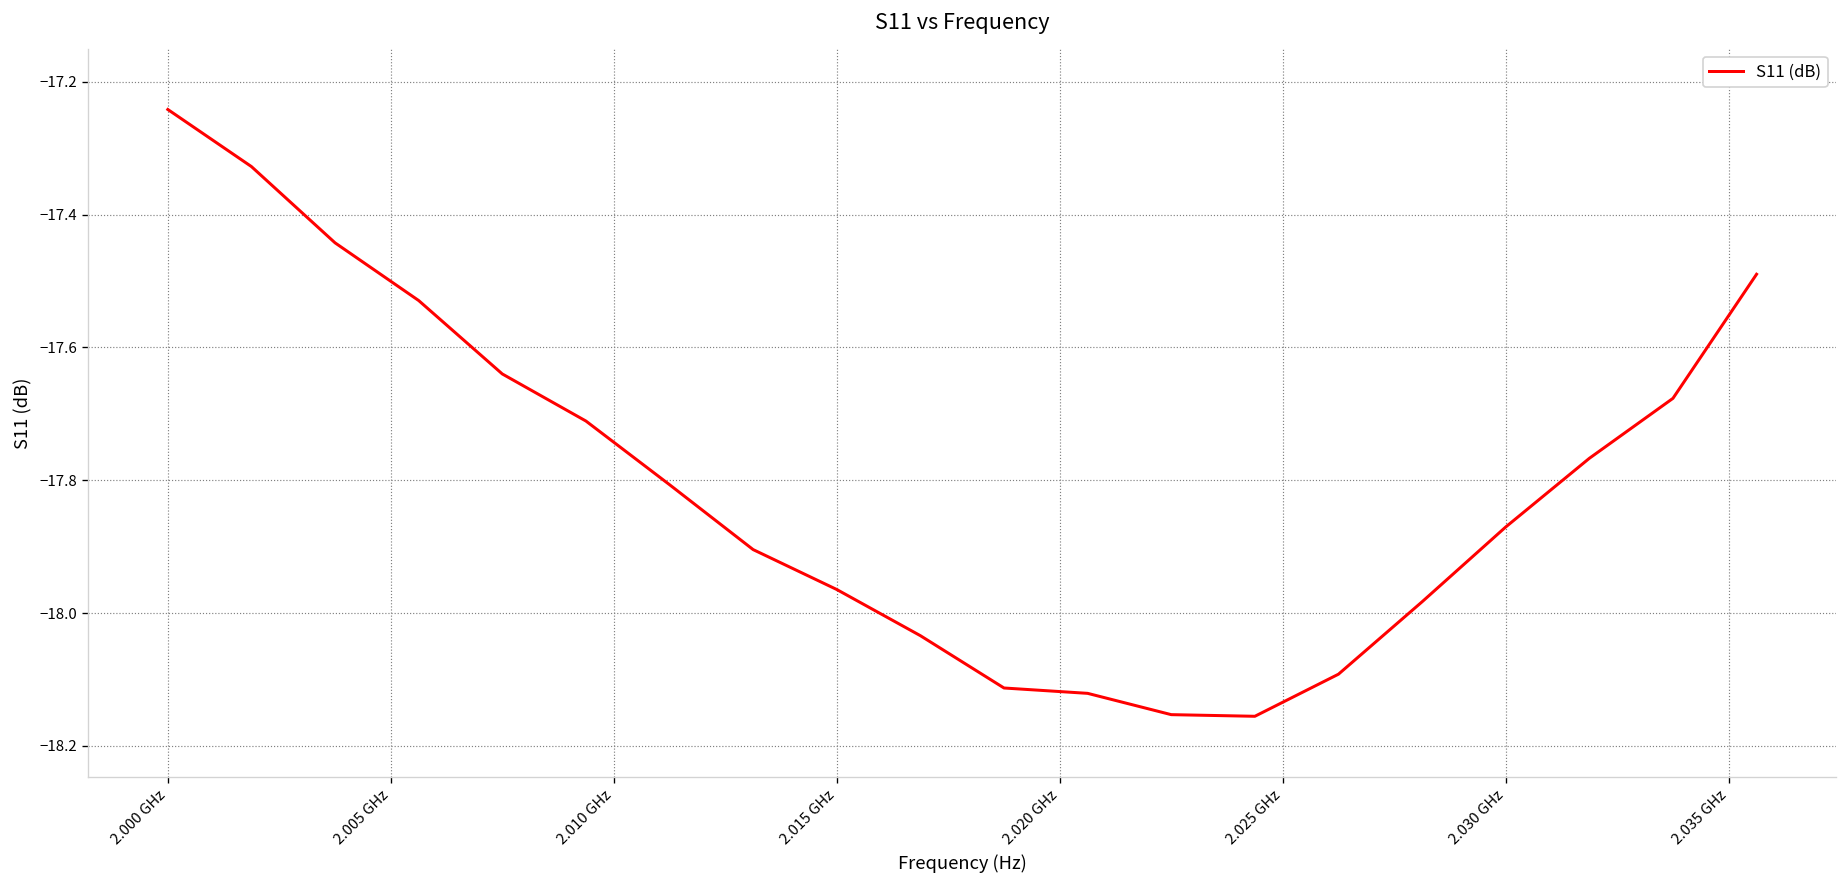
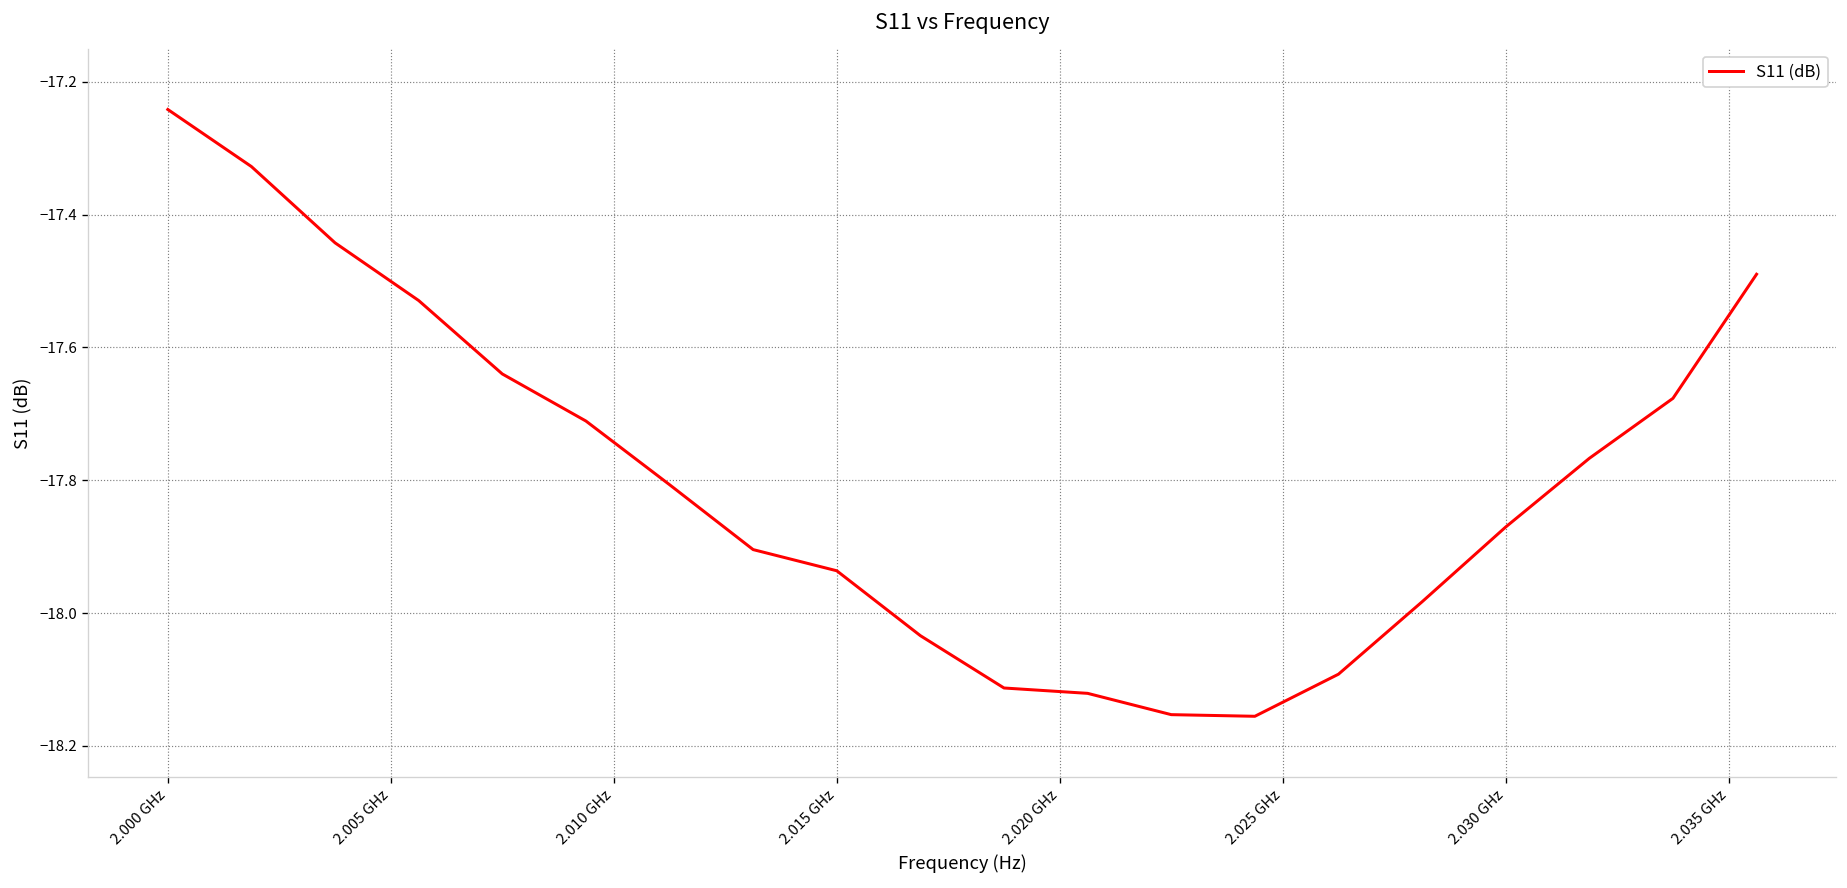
2.015 GHz: -17.96 -> -17.94
